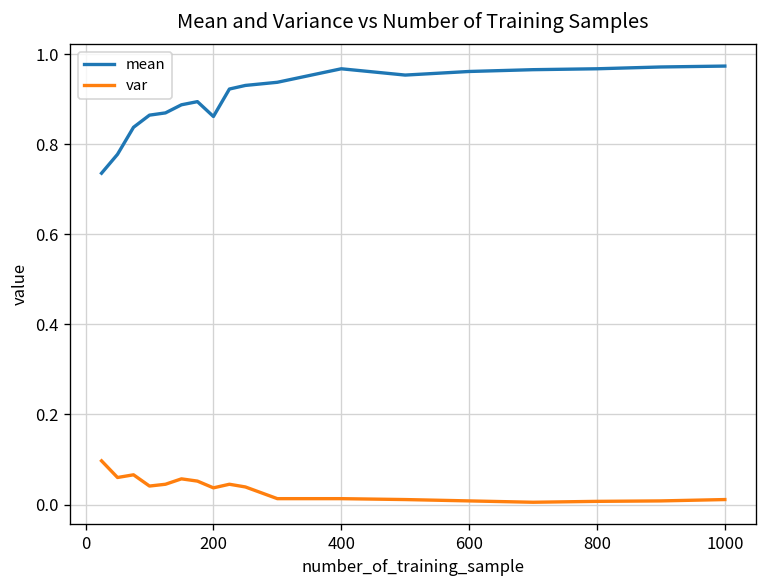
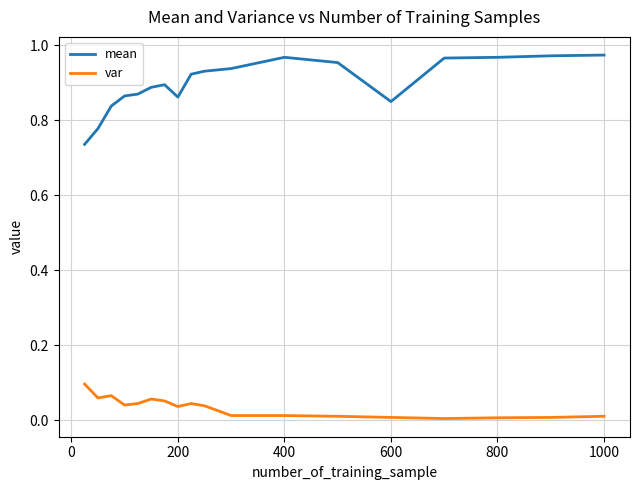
mean, 600: 0.96 -> 0.85
